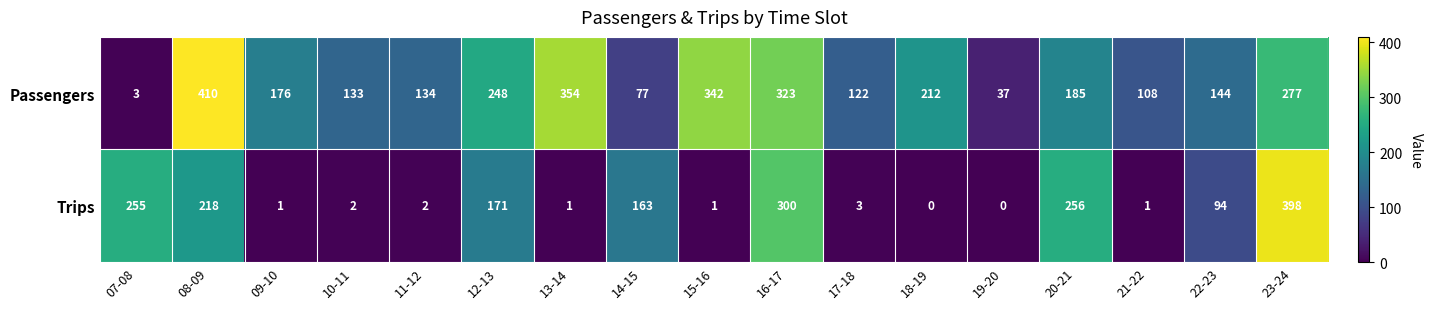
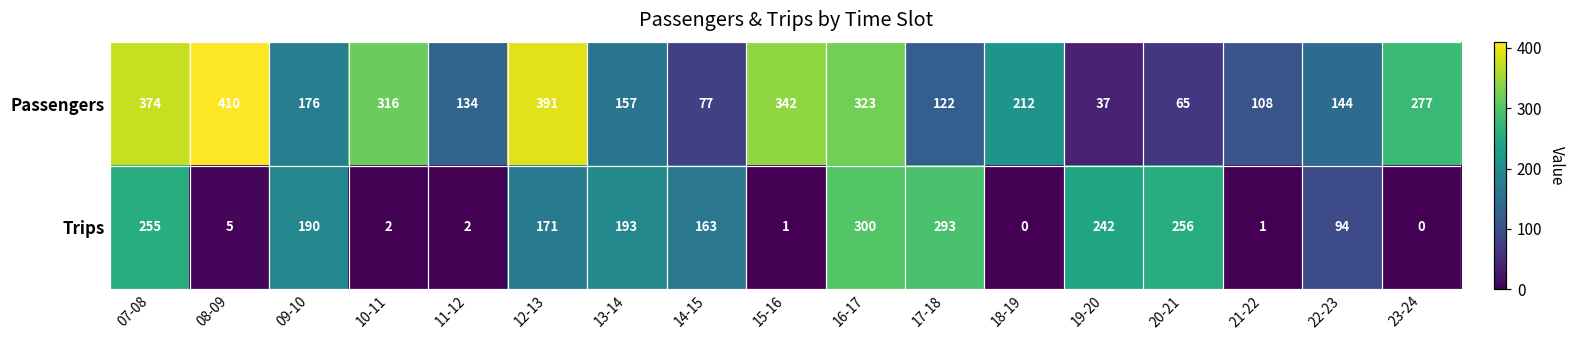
Passengers, 07-08: 3 -> 374
Passengers, 10-11: 133 -> 316
Passengers, 12-13: 248 -> 391
Passengers, 13-14: 354 -> 157
Passengers, 20-21: 185 -> 65
Trips, 08-09: 218 -> 5
Trips, 09-10: 1 -> 190
Trips, 13-14: 1 -> 193
Trips, 17-18: 3 -> 293
Trips, 19-20: 0 -> 242
Trips, 23-24: 398 -> 0
